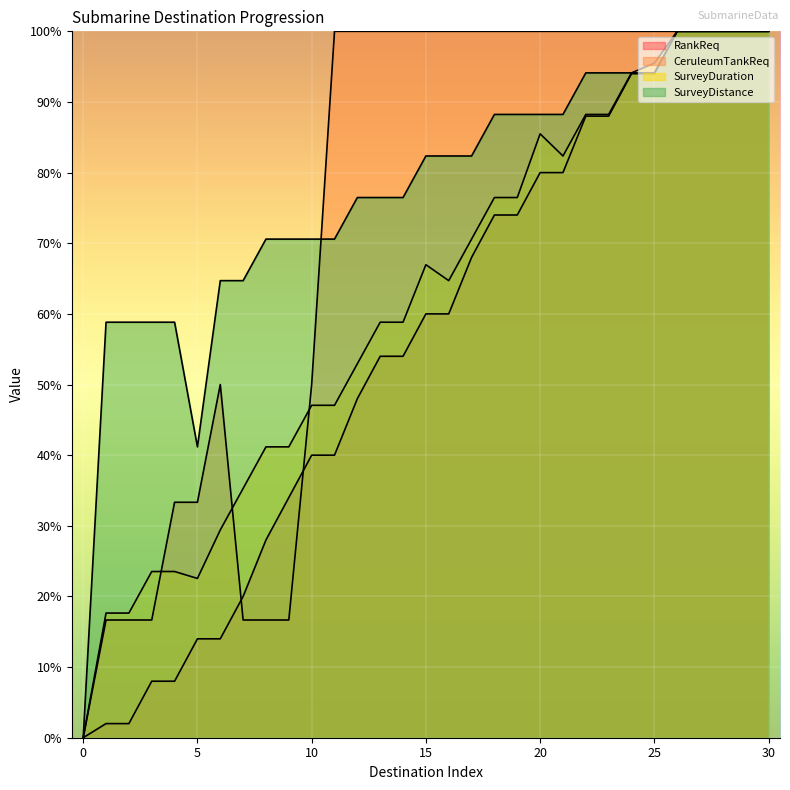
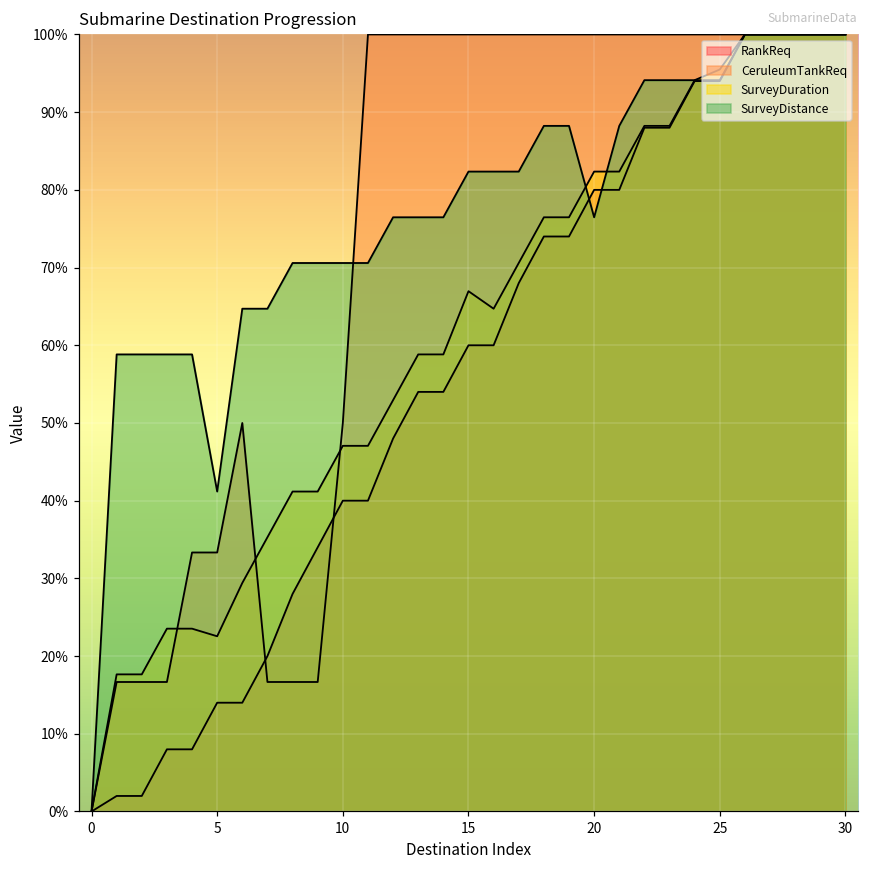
SurveyDuration, 20: 85% -> 82%
SurveyDistance, 20: 88% -> 76%
